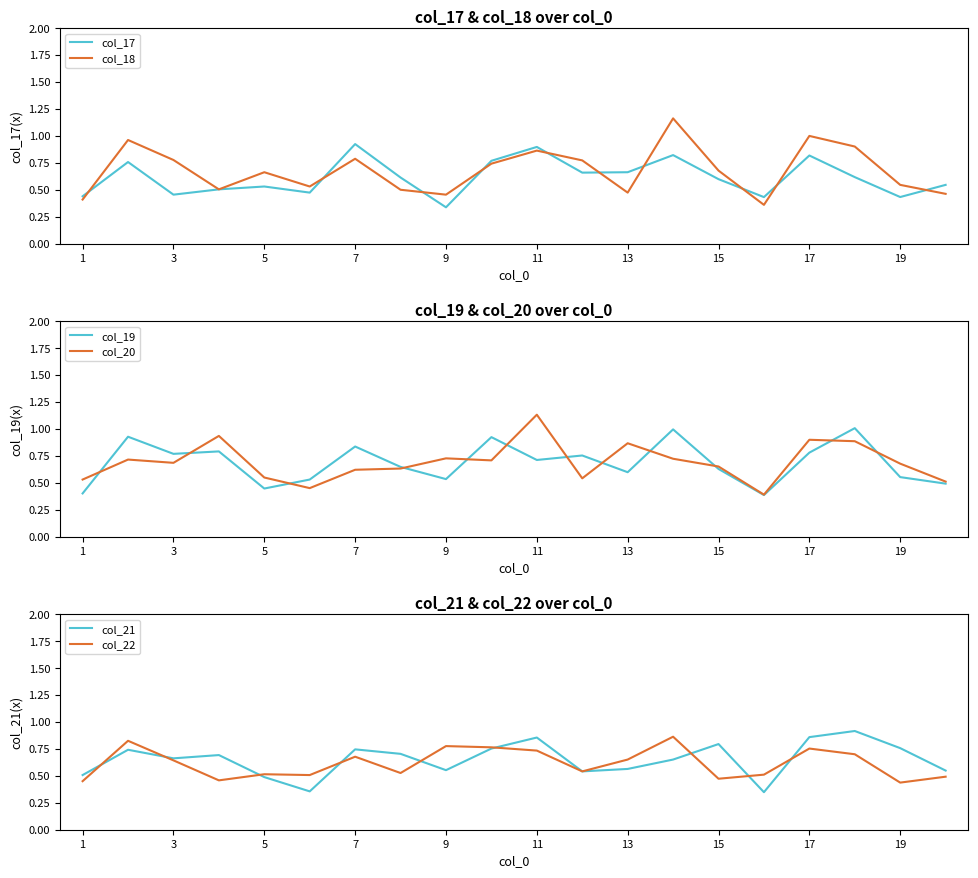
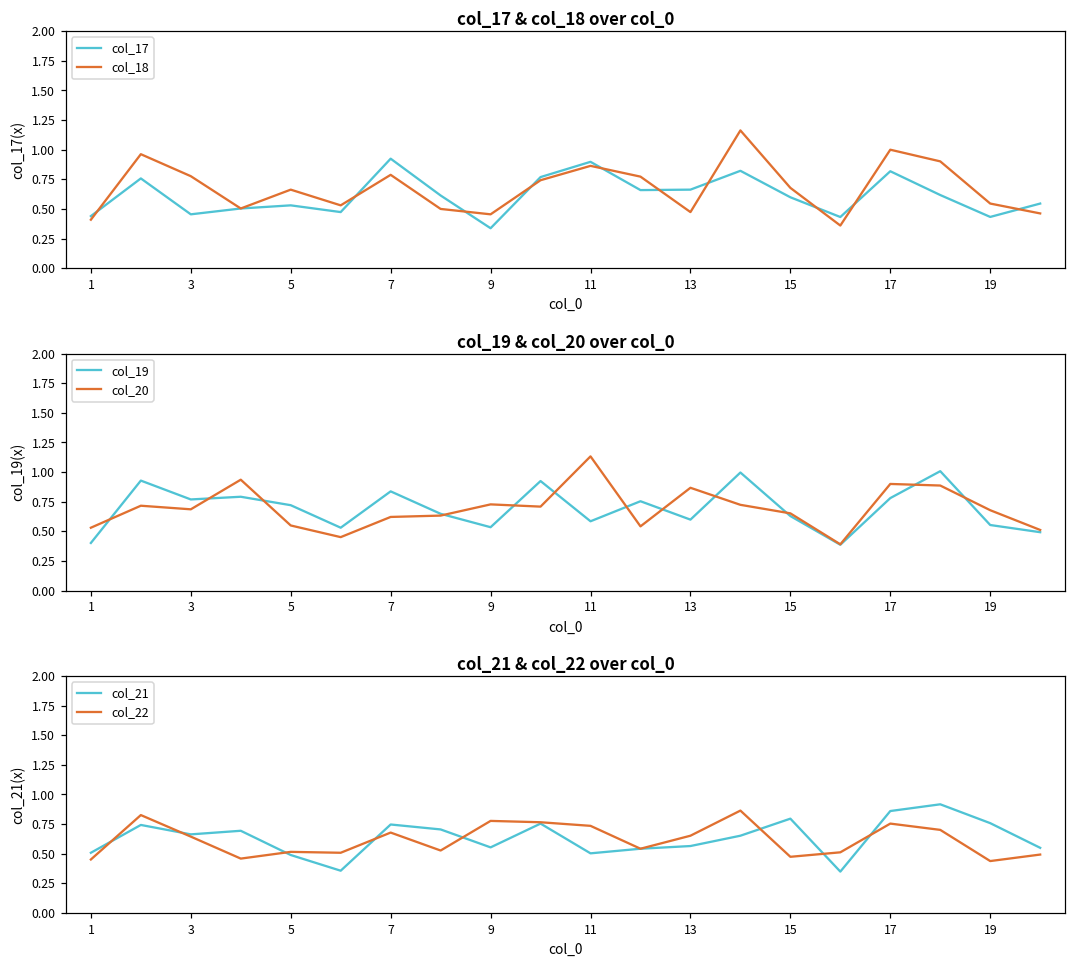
col_19 & col_20 over col_0, col_19, 5: 0.45 -> 0.72
col_19 & col_20 over col_0, col_19, 11: 0.71 -> 0.58
col_21 & col_22 over col_0, col_21, 11: 0.86 -> 0.50
